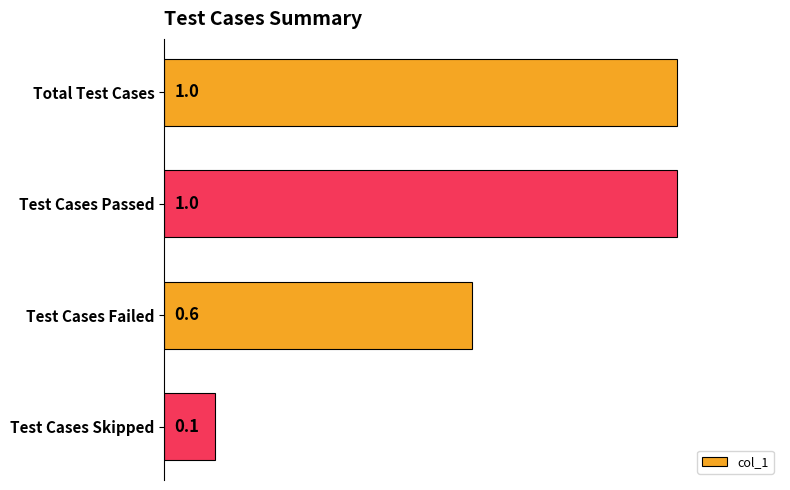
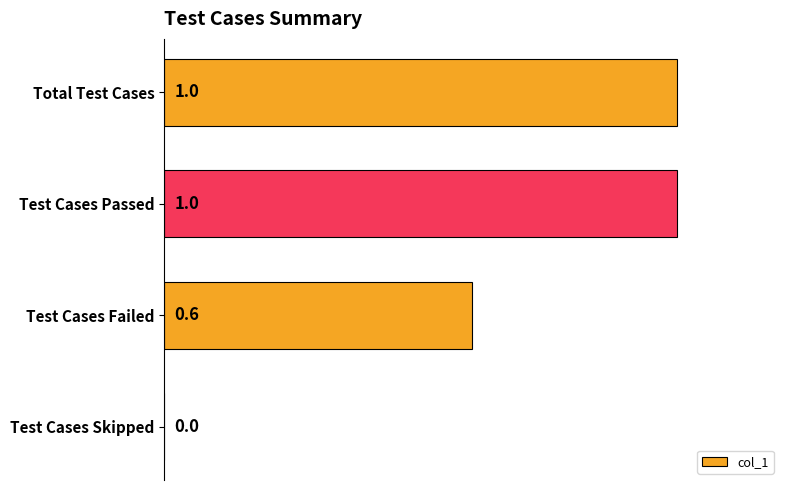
Test Cases Skipped: 0.1 -> 0.0
